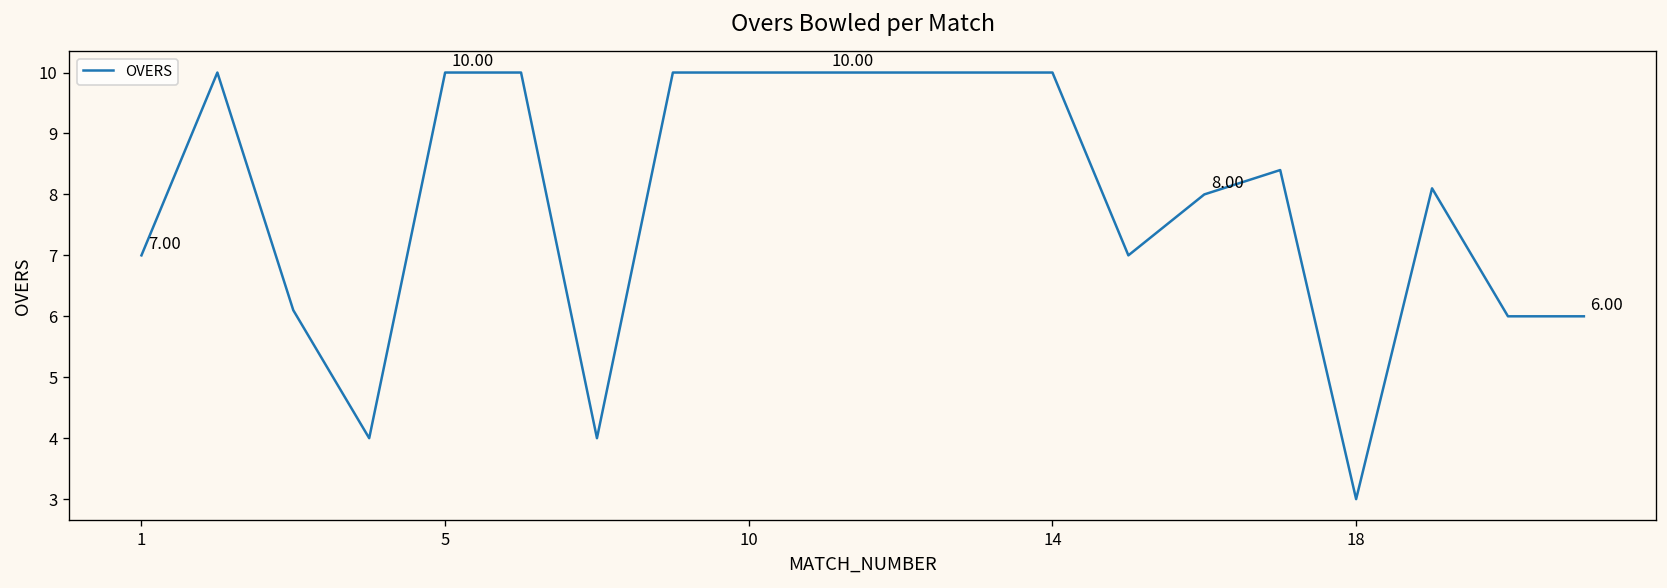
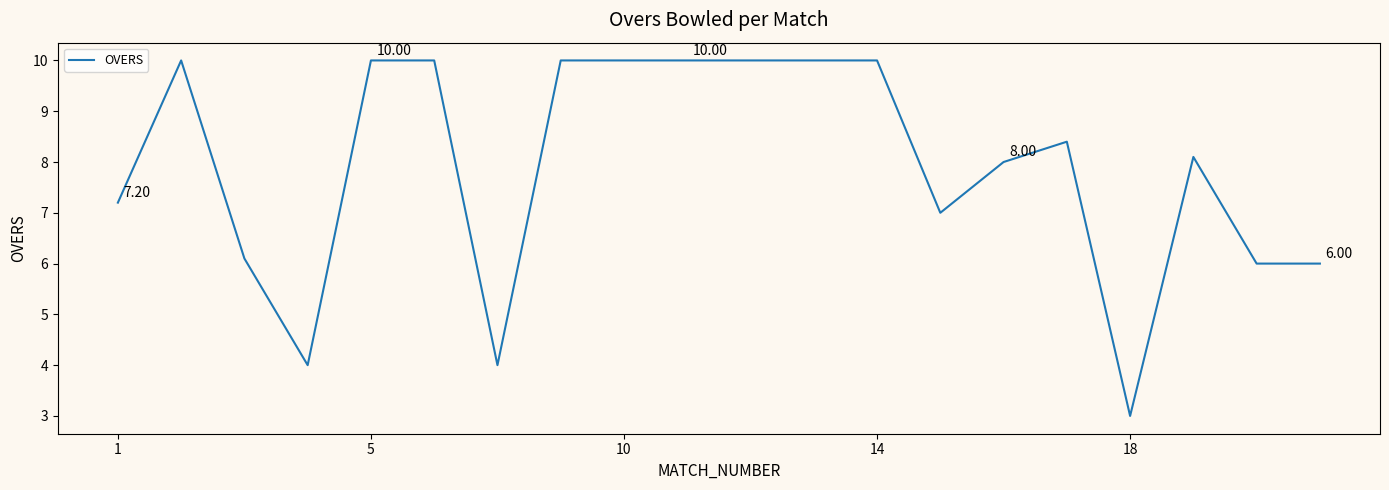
1: 7.00 -> 7.20
